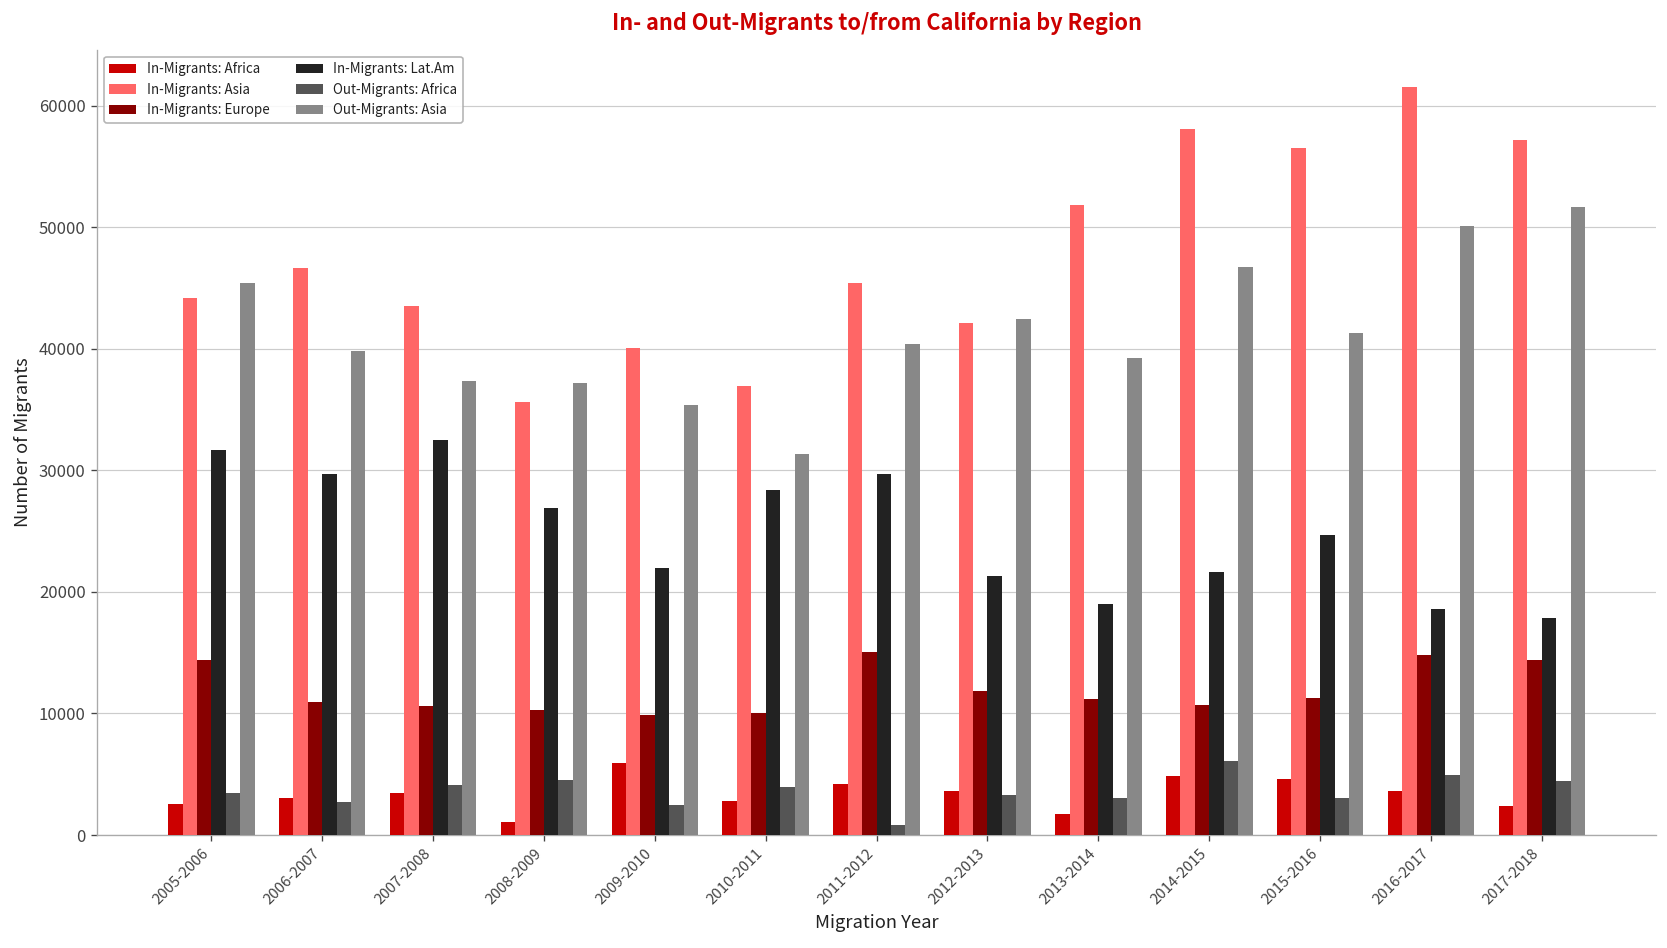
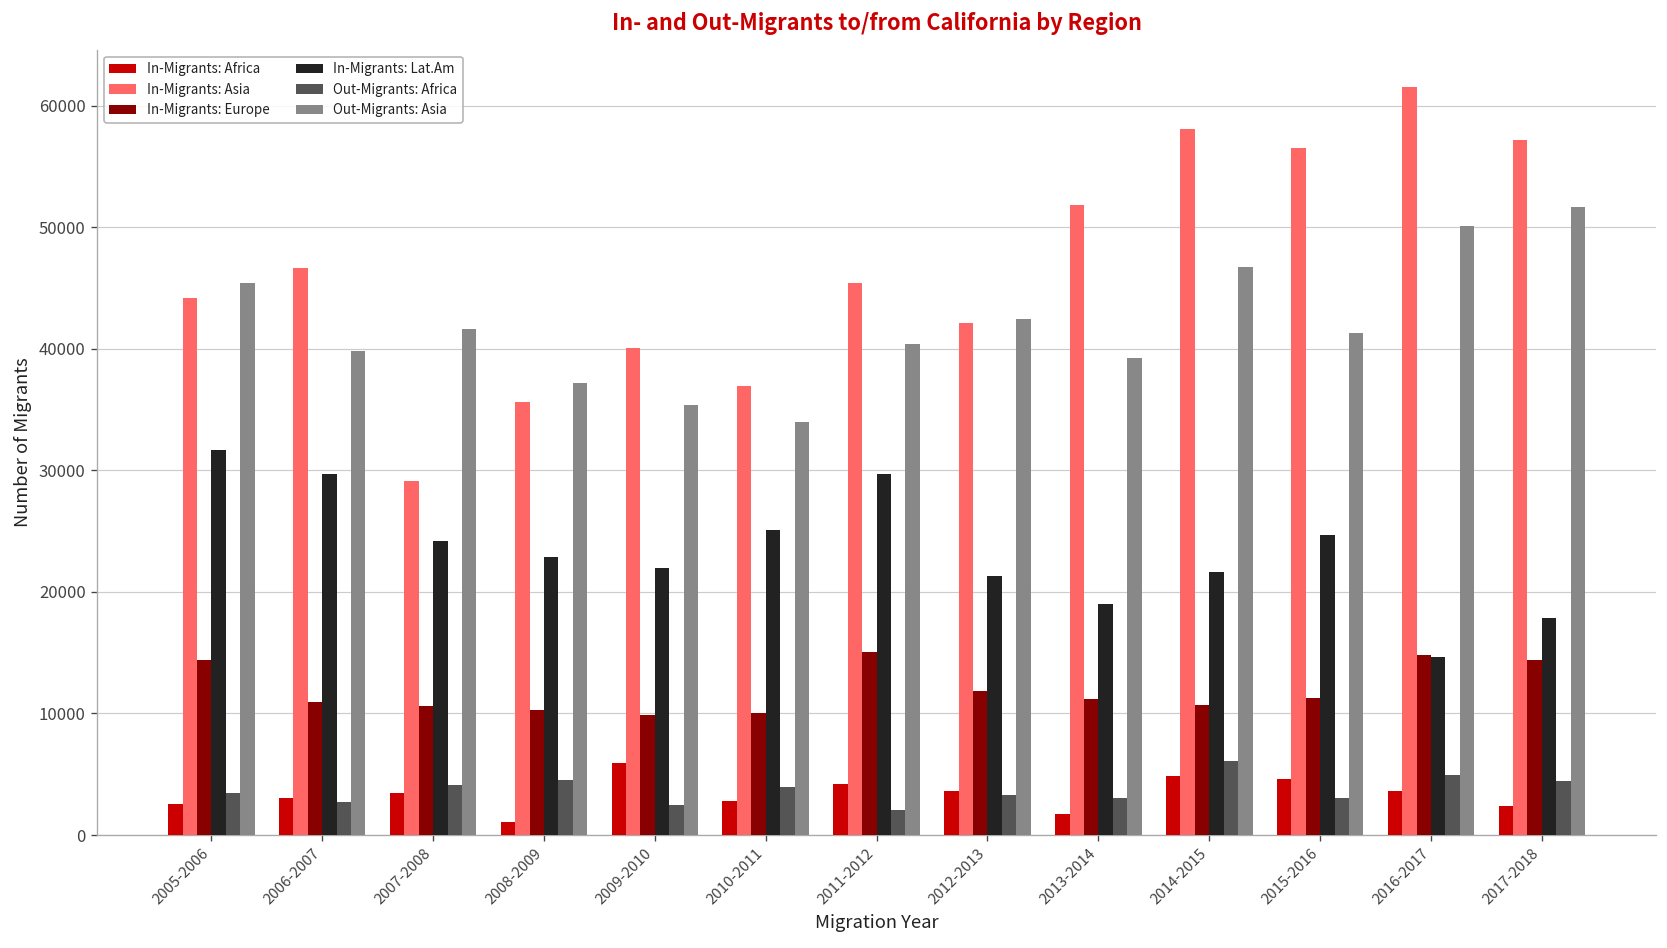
In-Migrants: Asia, 2007-2008: 43500 -> 29200
In-Migrants: Lat.Am, 2007-2008: 32500 -> 24200
Out-Migrants: Asia, 2007-2008: 37300 -> 41600
In-Migrants: Lat.Am, 2008-2009: 26900 -> 22900
In-Migrants: Lat.Am, 2010-2011: 28400 -> 25100
Out-Migrants: Asia, 2010-2011: 31300 -> 33900
Out-Migrants: Africa, 2011-2012: 800 -> 2100
In-Migrants: Lat.Am, 2016-2017: 18600 -> 14700
